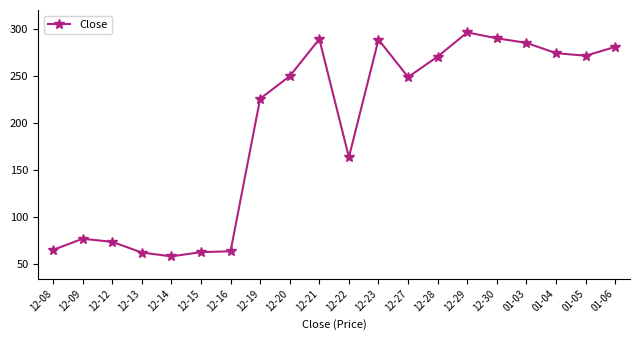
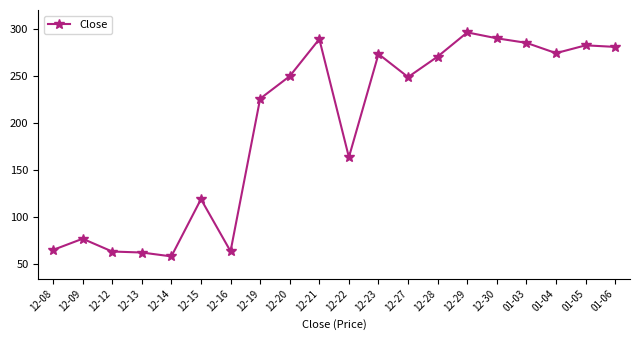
12-12: 70 -> 60
12-15: 60 -> 120
12-23: 290 -> 270
01-05: 270 -> 280
